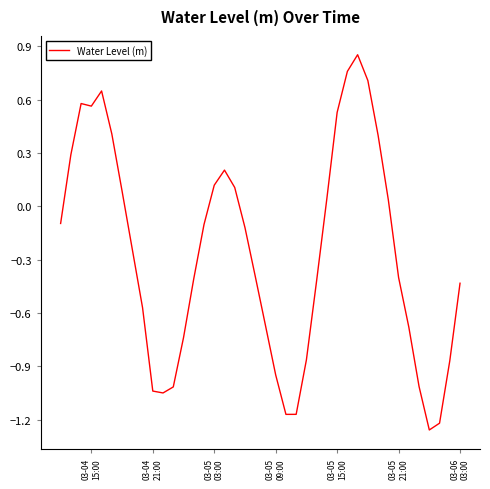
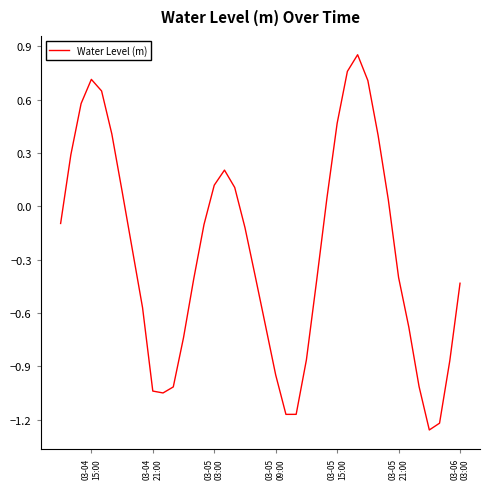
03-04 15:00: 0.56 -> 0.71
03-05 15:00: 0.53 -> 0.47
